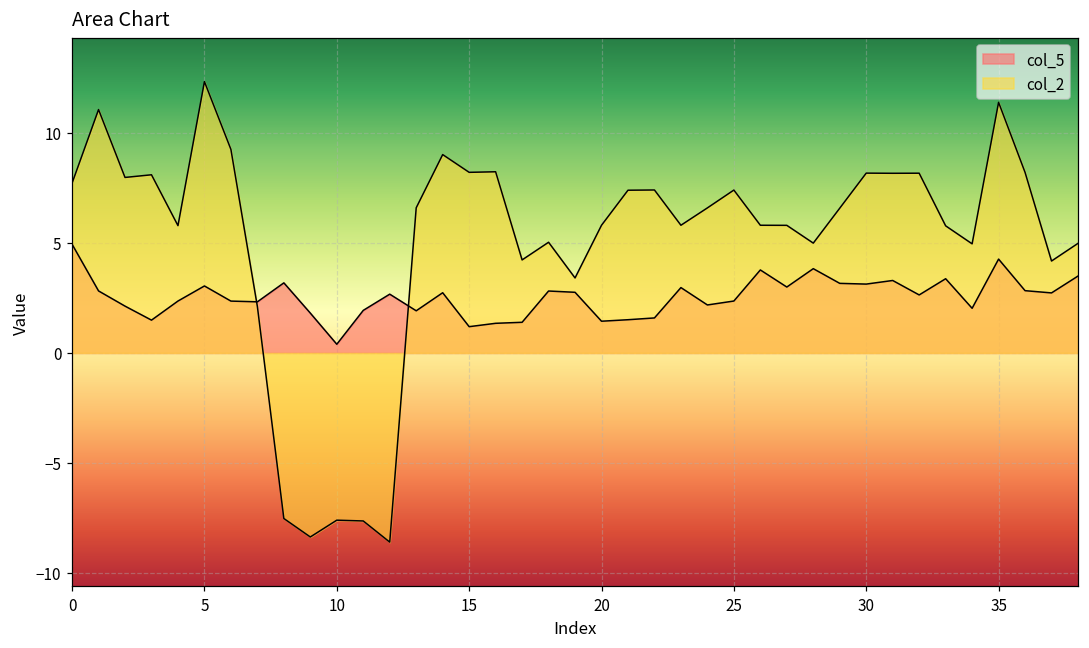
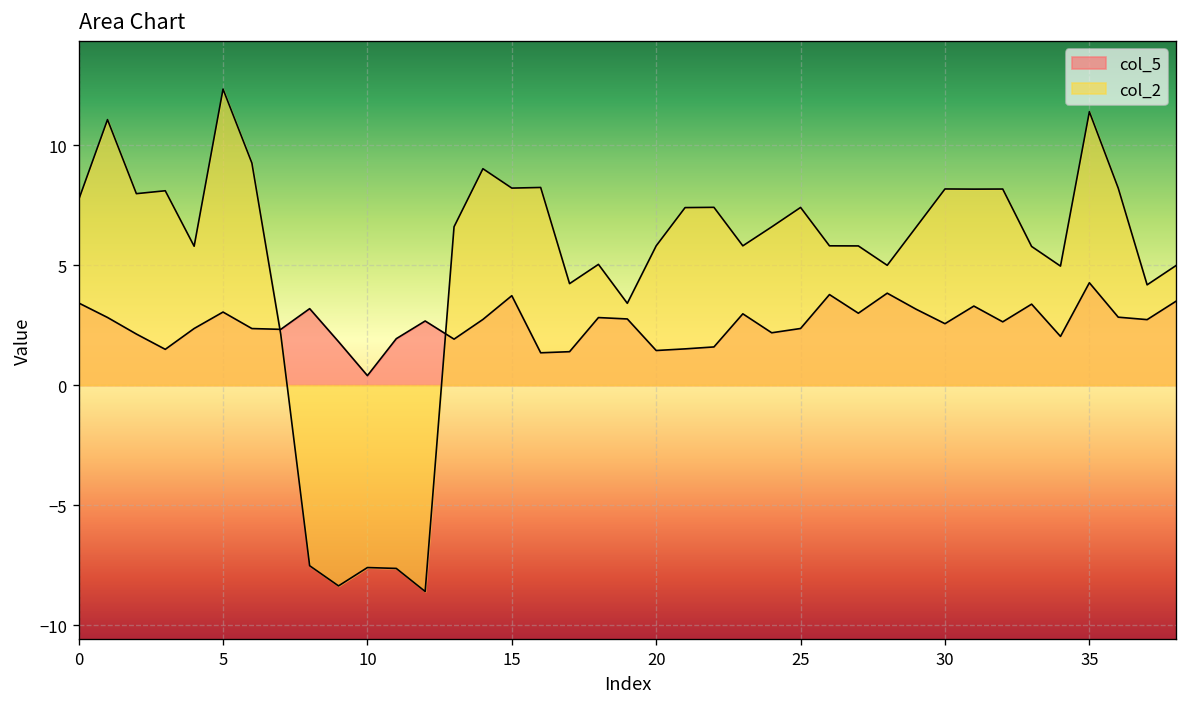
col_5, 0: 4.9 -> 3.4
col_5, 15: 1.2 -> 3.7
col_5, 30: 3.1 -> 2.6
